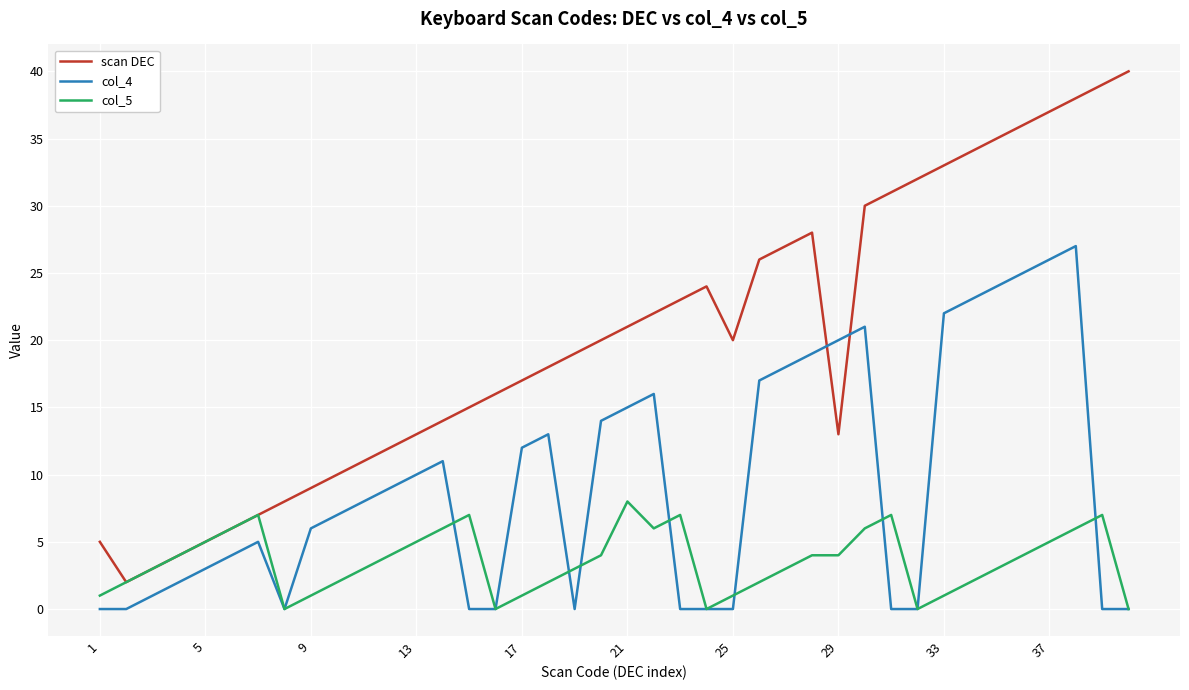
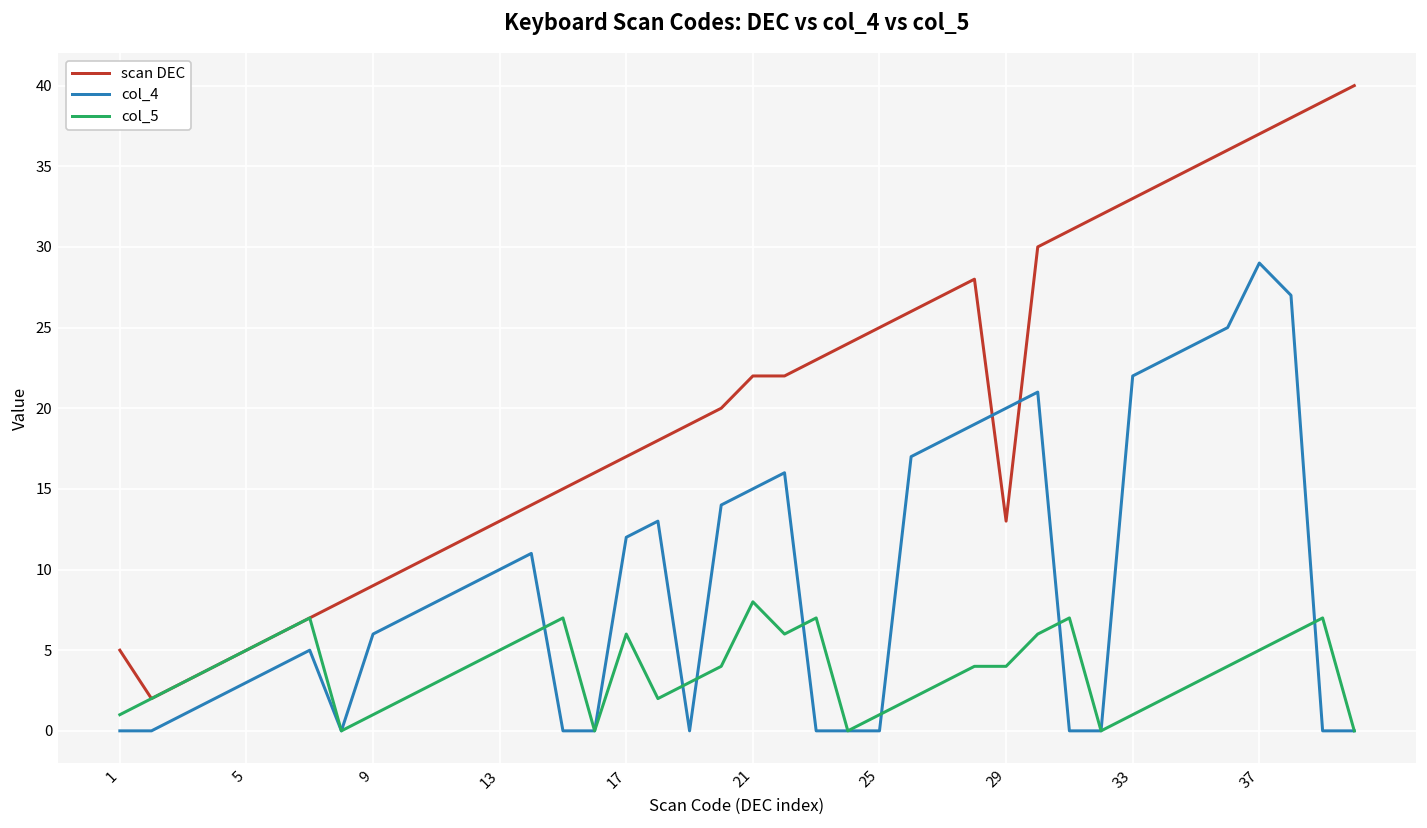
col_5, 17: 1 -> 6
scan DEC, 21: 21 -> 22
scan DEC, 25: 20 -> 25
col_4, 37: 26 -> 29
